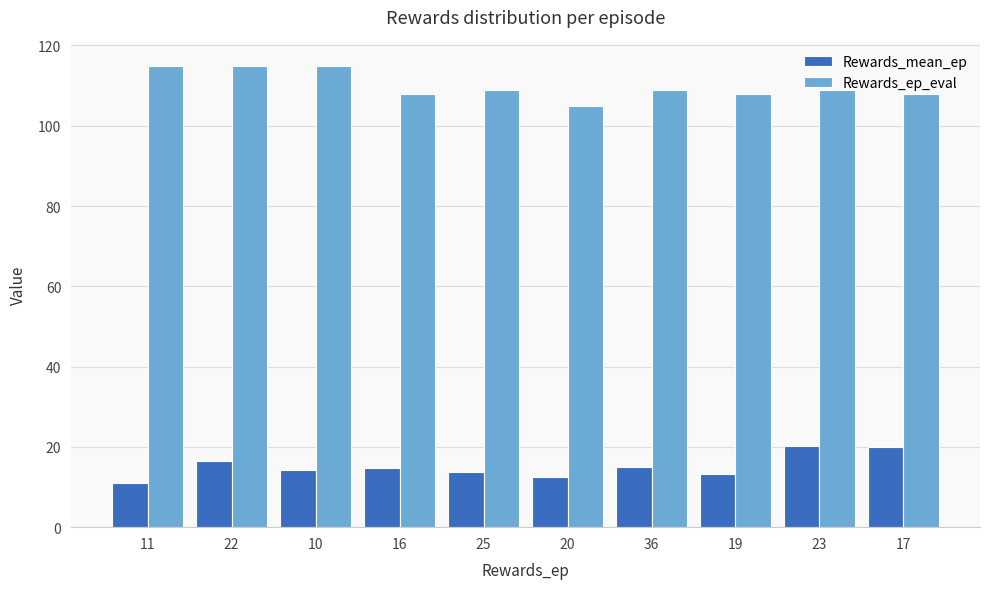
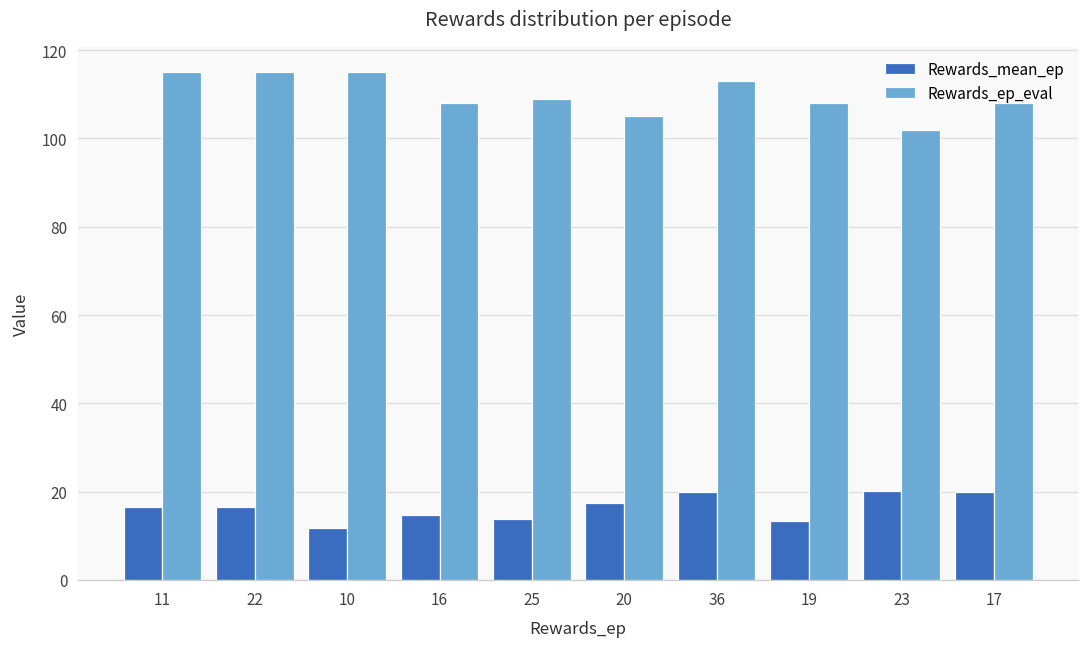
Rewards_mean_ep, 11: 11 -> 17
Rewards_mean_ep, 10: 14 -> 12
Rewards_mean_ep, 20: 13 -> 17
Rewards_mean_ep, 36: 15 -> 20
Rewards_ep_eval, 36: 109 -> 113
Rewards_ep_eval, 23: 109 -> 102
